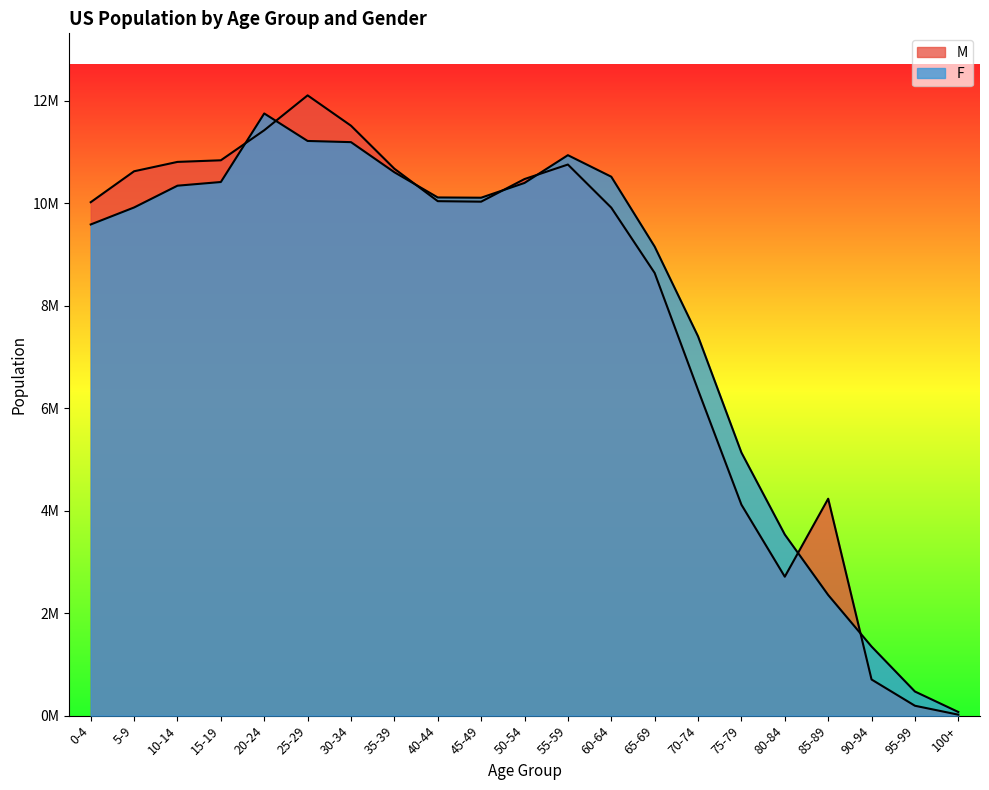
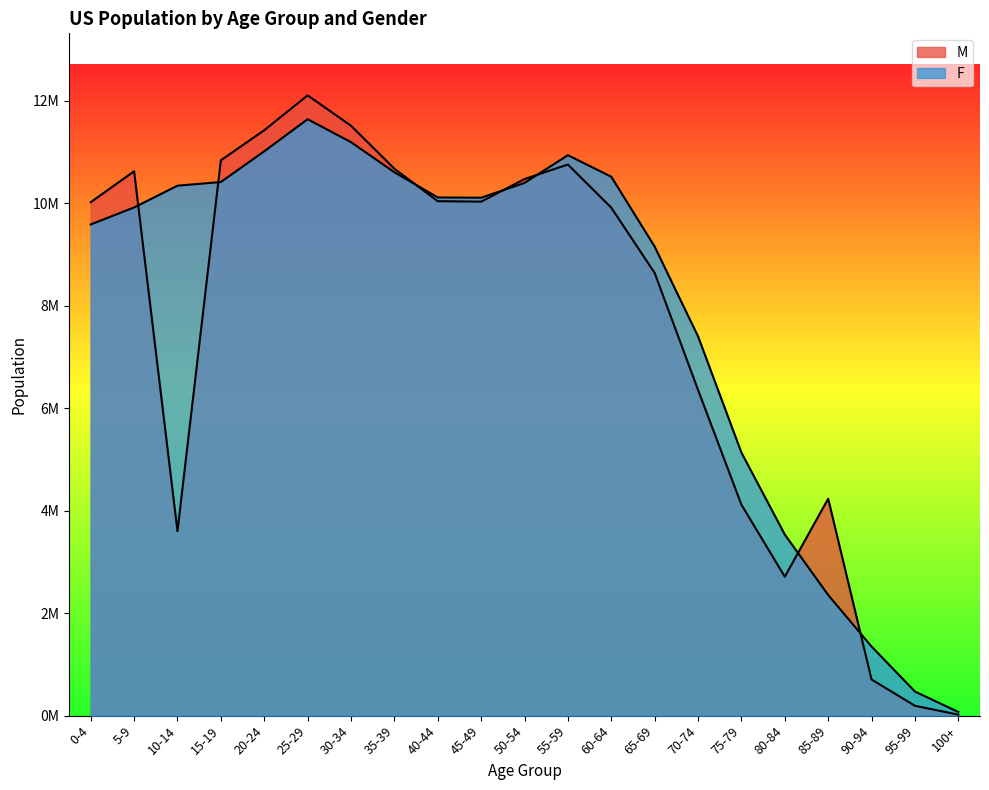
M, 10-14: 10800000 -> 3600000
F, 20-24: 11800000 -> 11000000
F, 25-29: 11200000 -> 11600000
